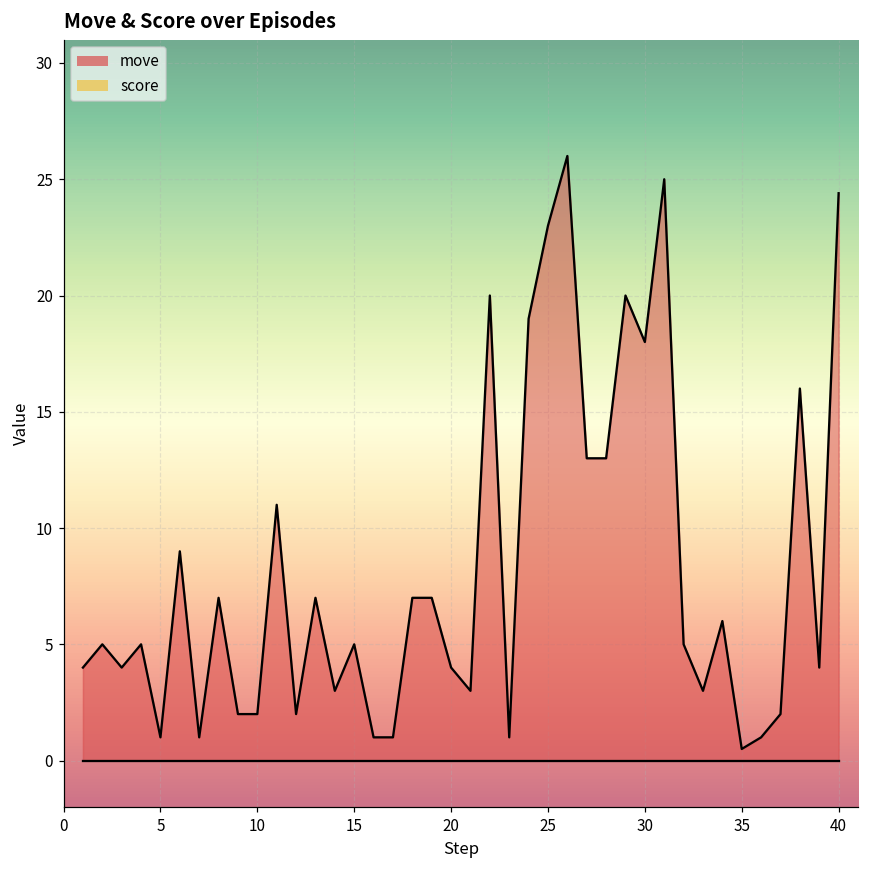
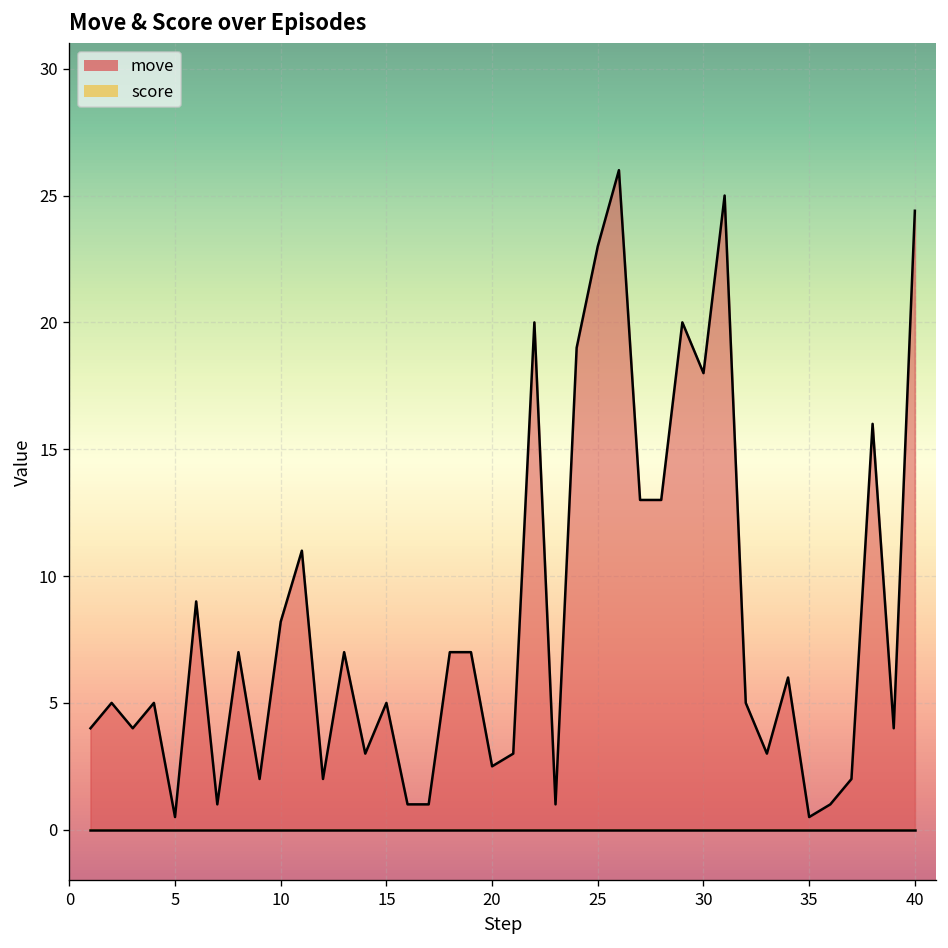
move, 5: 1.0 -> 0.5
move, 10: 2.0 -> 8.2
move, 20: 4.0 -> 2.5
